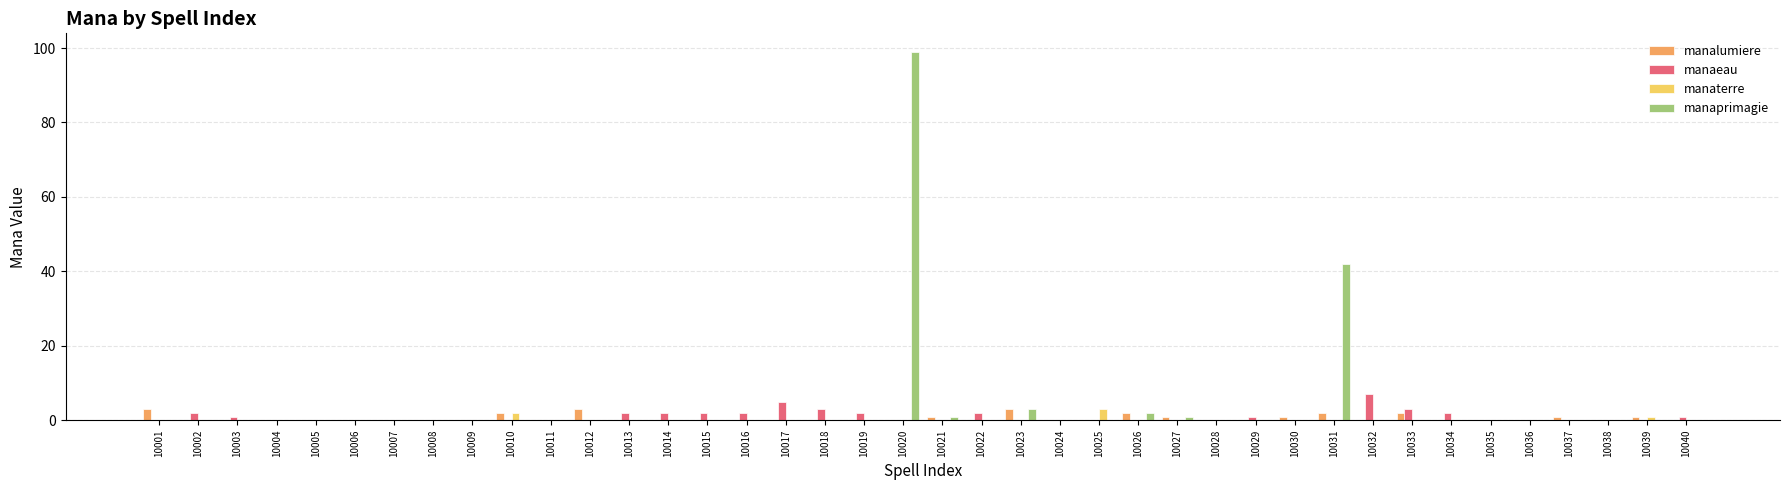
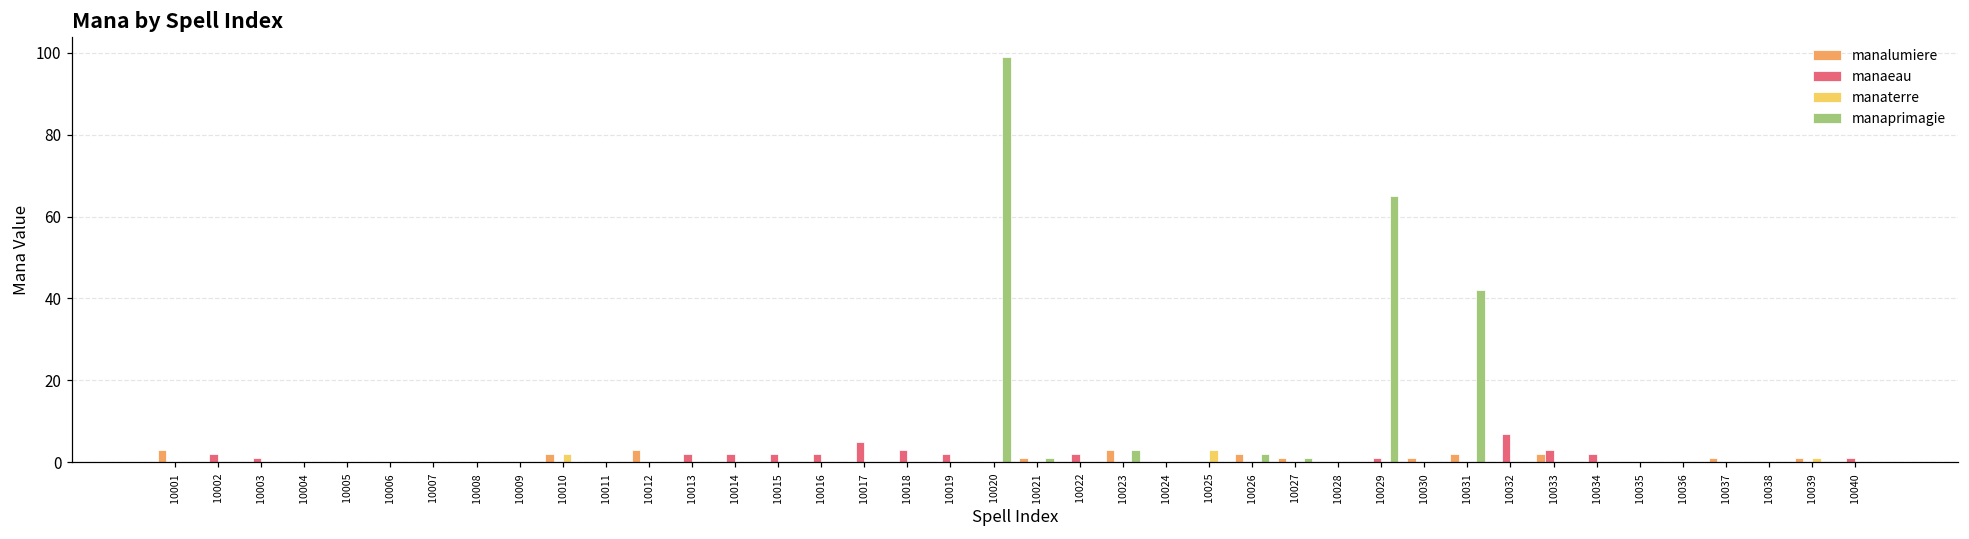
manaprimagie, 10029: 0 -> 65
